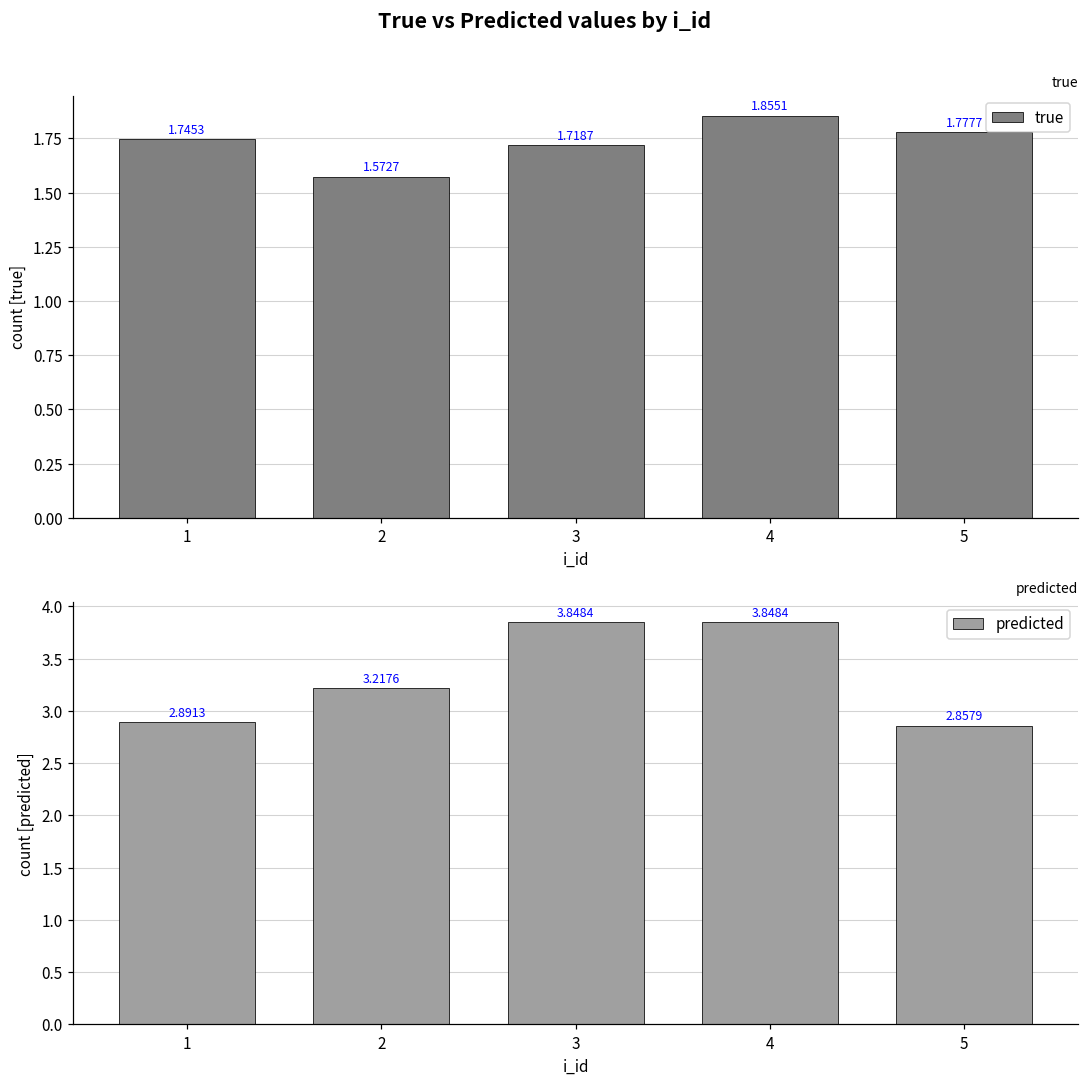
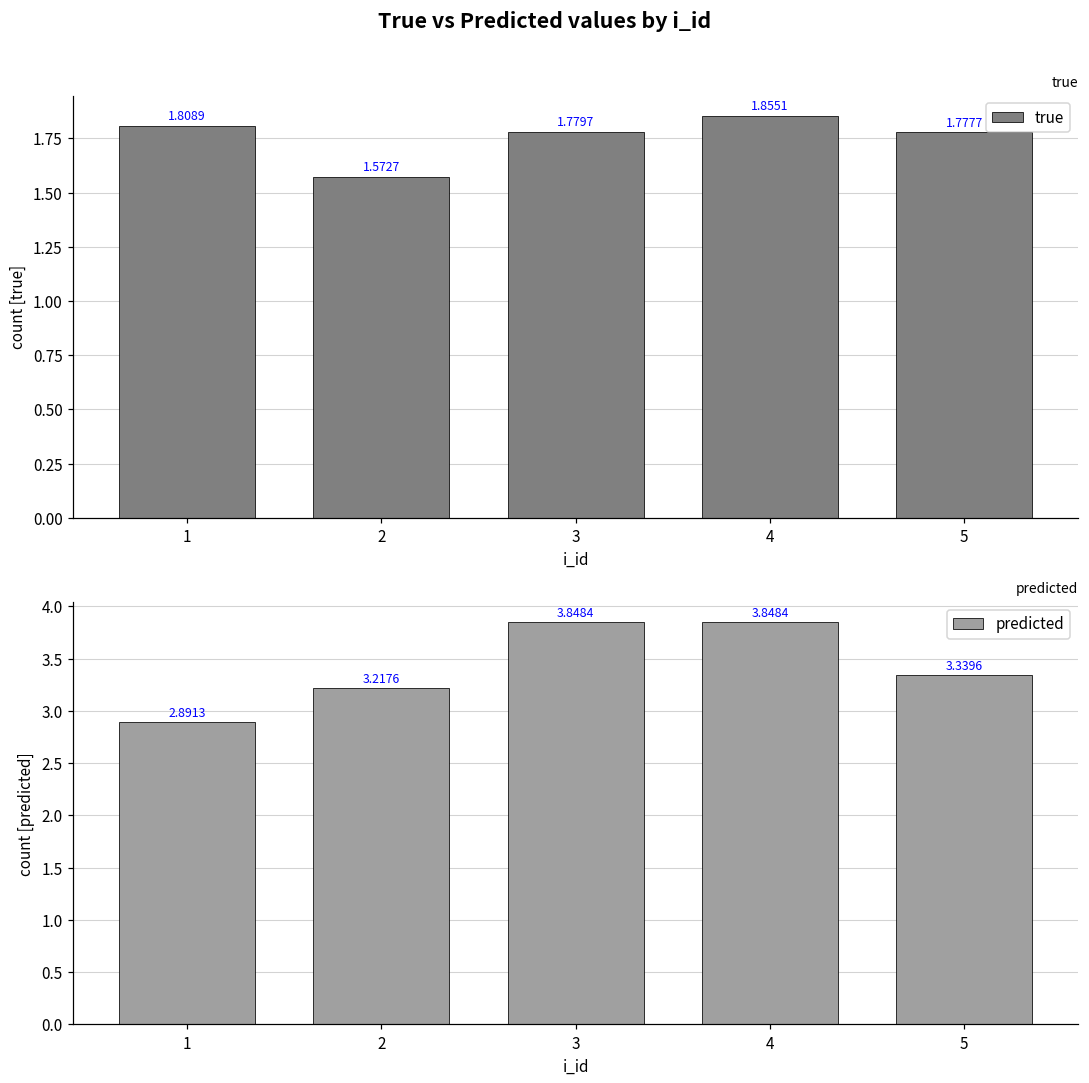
true, 1: 1.7453 -> 1.8089
true, 3: 1.7187 -> 1.7797
predicted, 5: 2.8579 -> 3.3396
